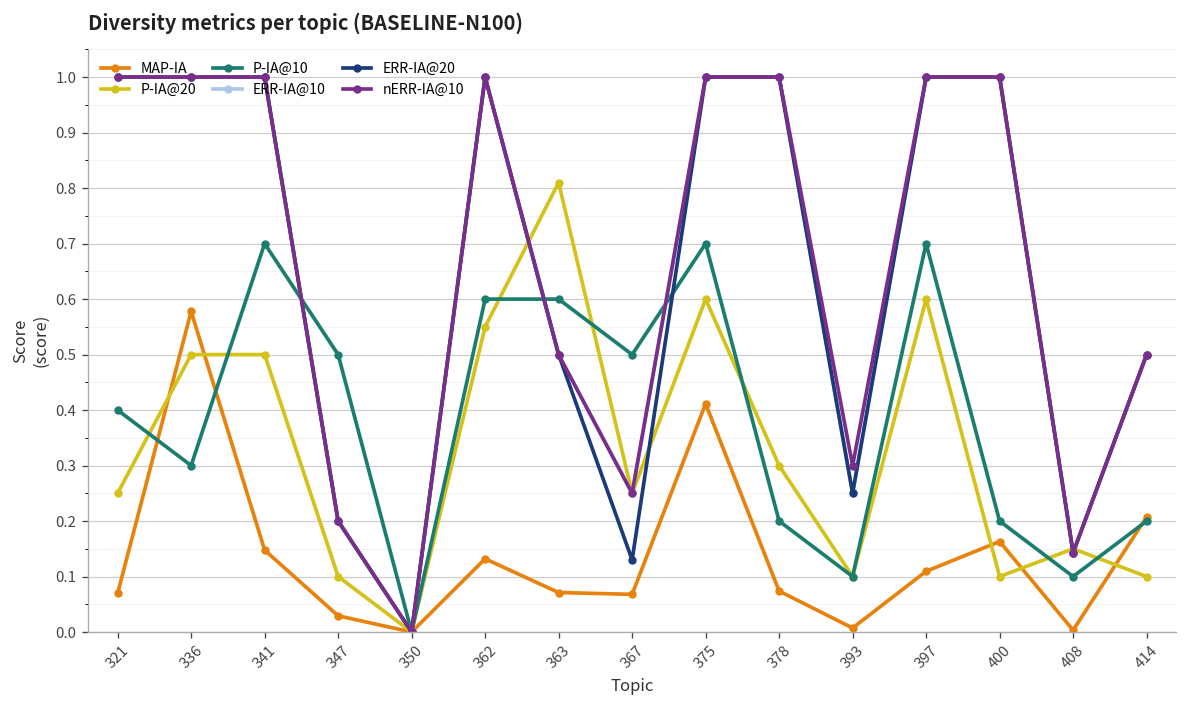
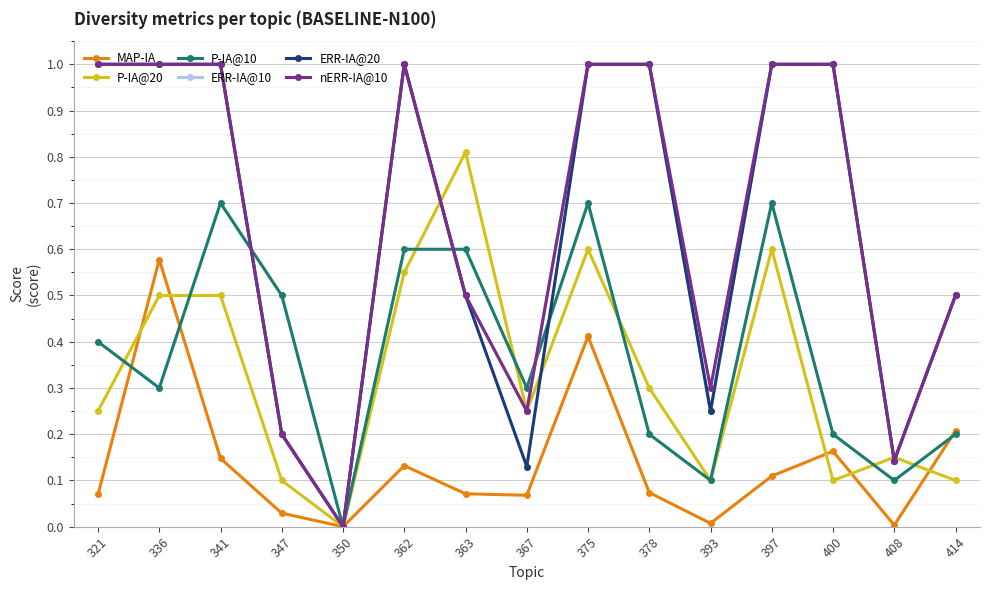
P-IA@10, 367: 0.5 -> 0.3
